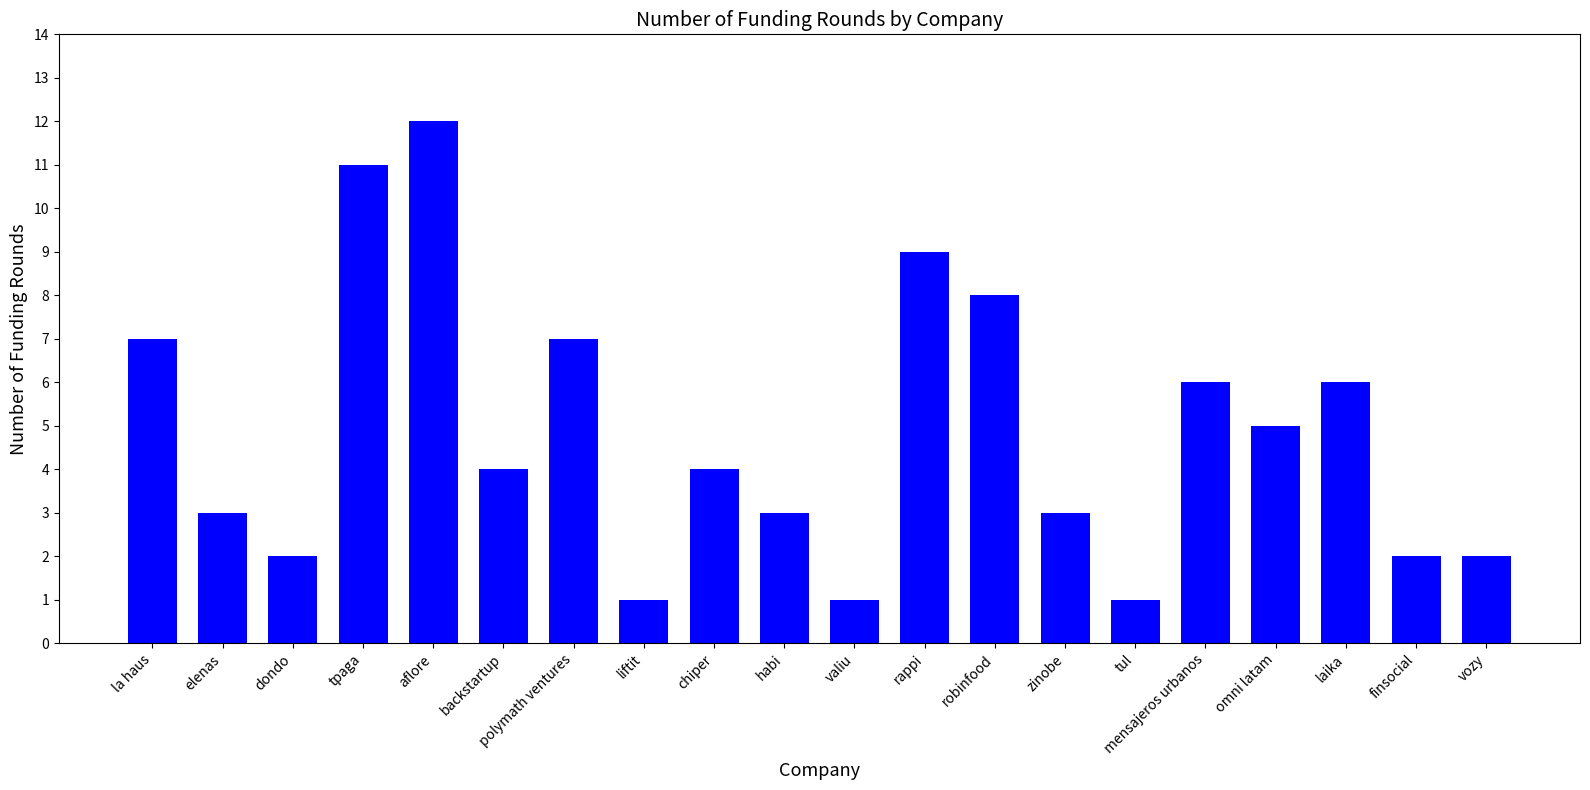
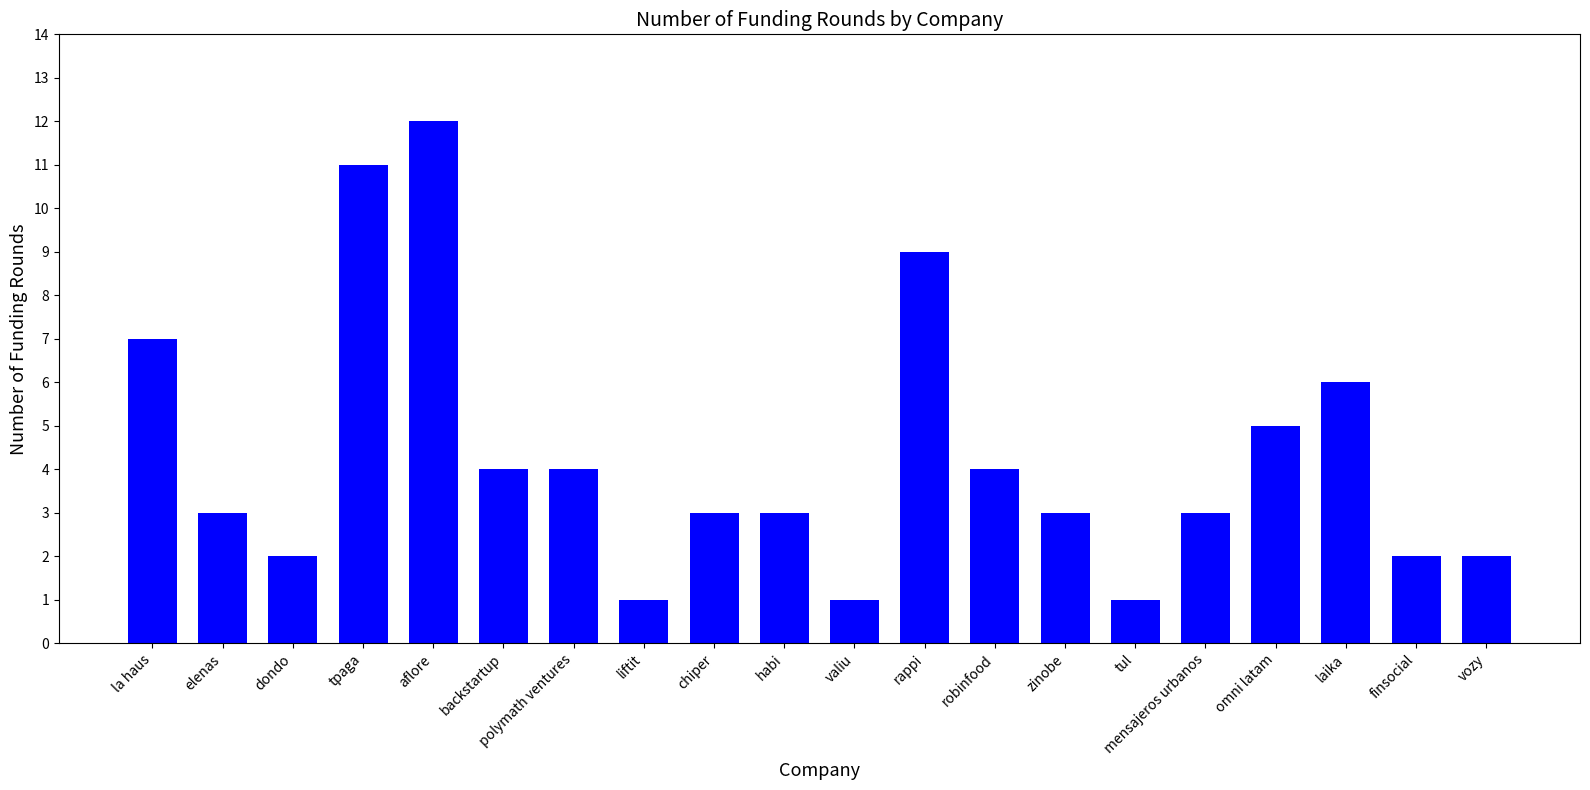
polymath ventures: 7 -> 4
chiper: 4 -> 3
robinfood: 8 -> 4
mensajeros urbanos: 6 -> 3
